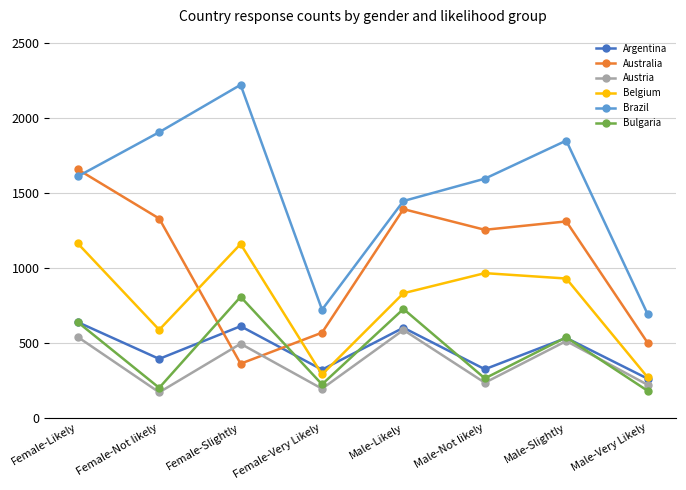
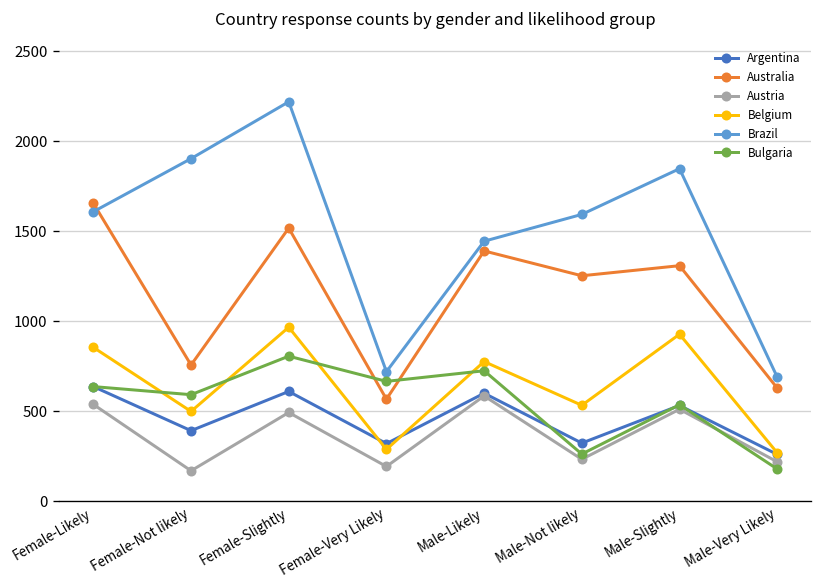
Belgium, Female-Likely: 1160 -> 860
Australia, Female-Not likely: 1330 -> 760
Belgium, Female-Not likely: 590 -> 500
Bulgaria, Female-Not likely: 200 -> 590
Australia, Female-Slightly: 360 -> 1520
Belgium, Female-Slightly: 1160 -> 970
Bulgaria, Female-Very Likely: 220 -> 670
Belgium, Male-Likely: 830 -> 780
Belgium, Male-Not likely: 960 -> 530
Australia, Male-Very Likely: 500 -> 630
